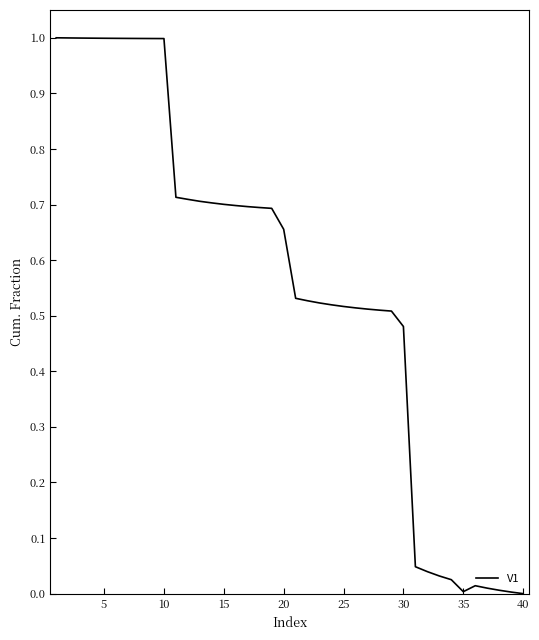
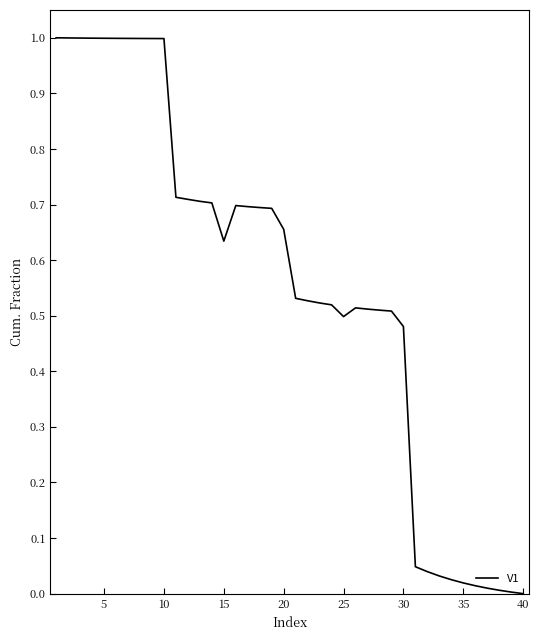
15: 0.70 -> 0.63
25: 0.52 -> 0.50
35: 0.00 -> 0.02
